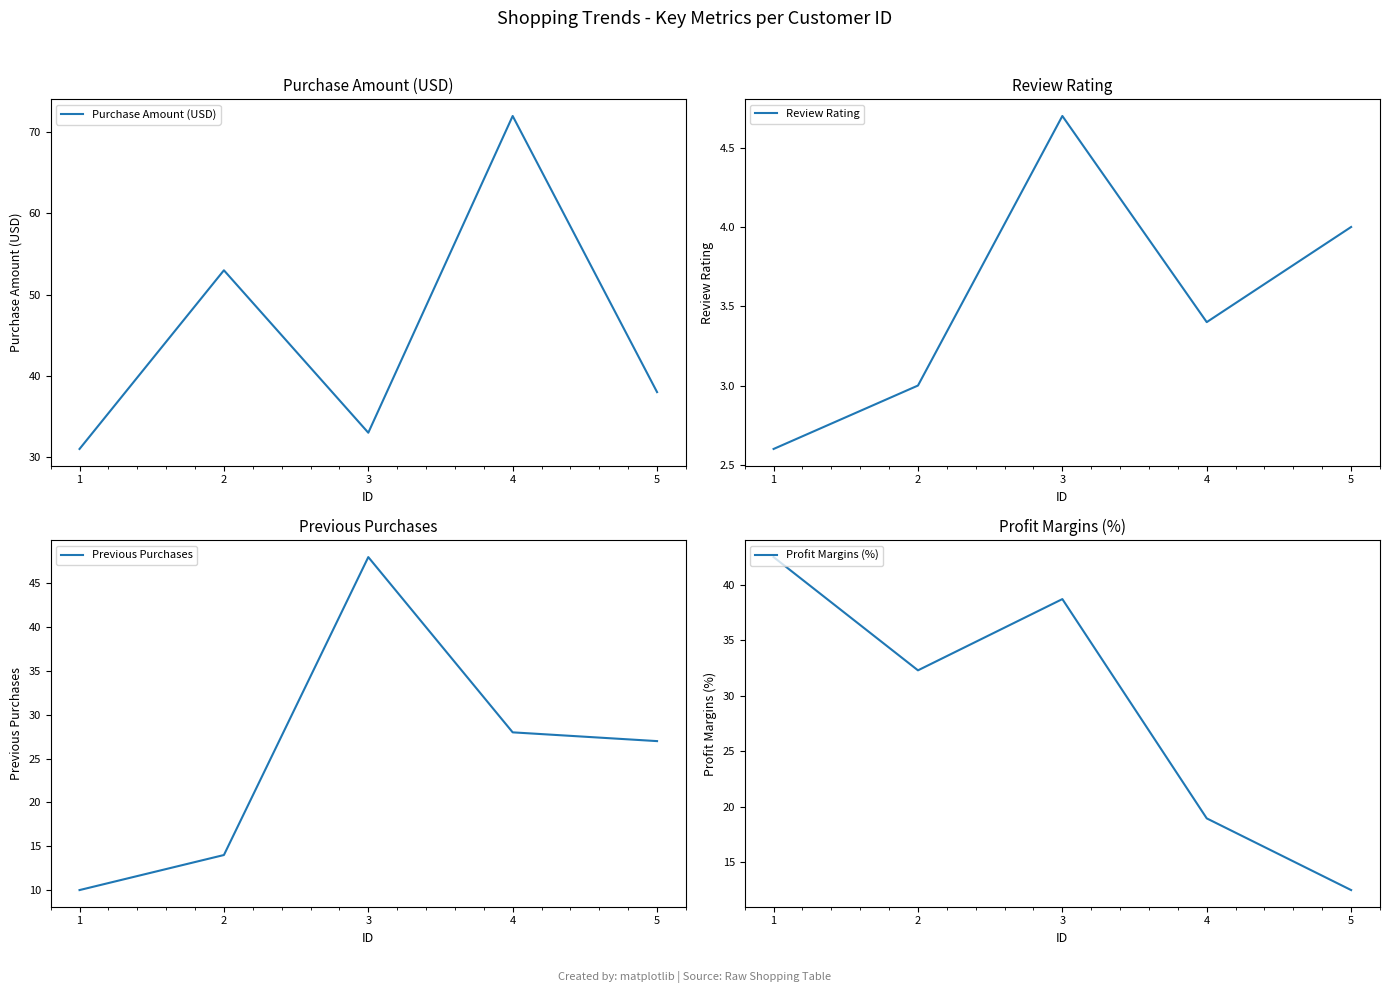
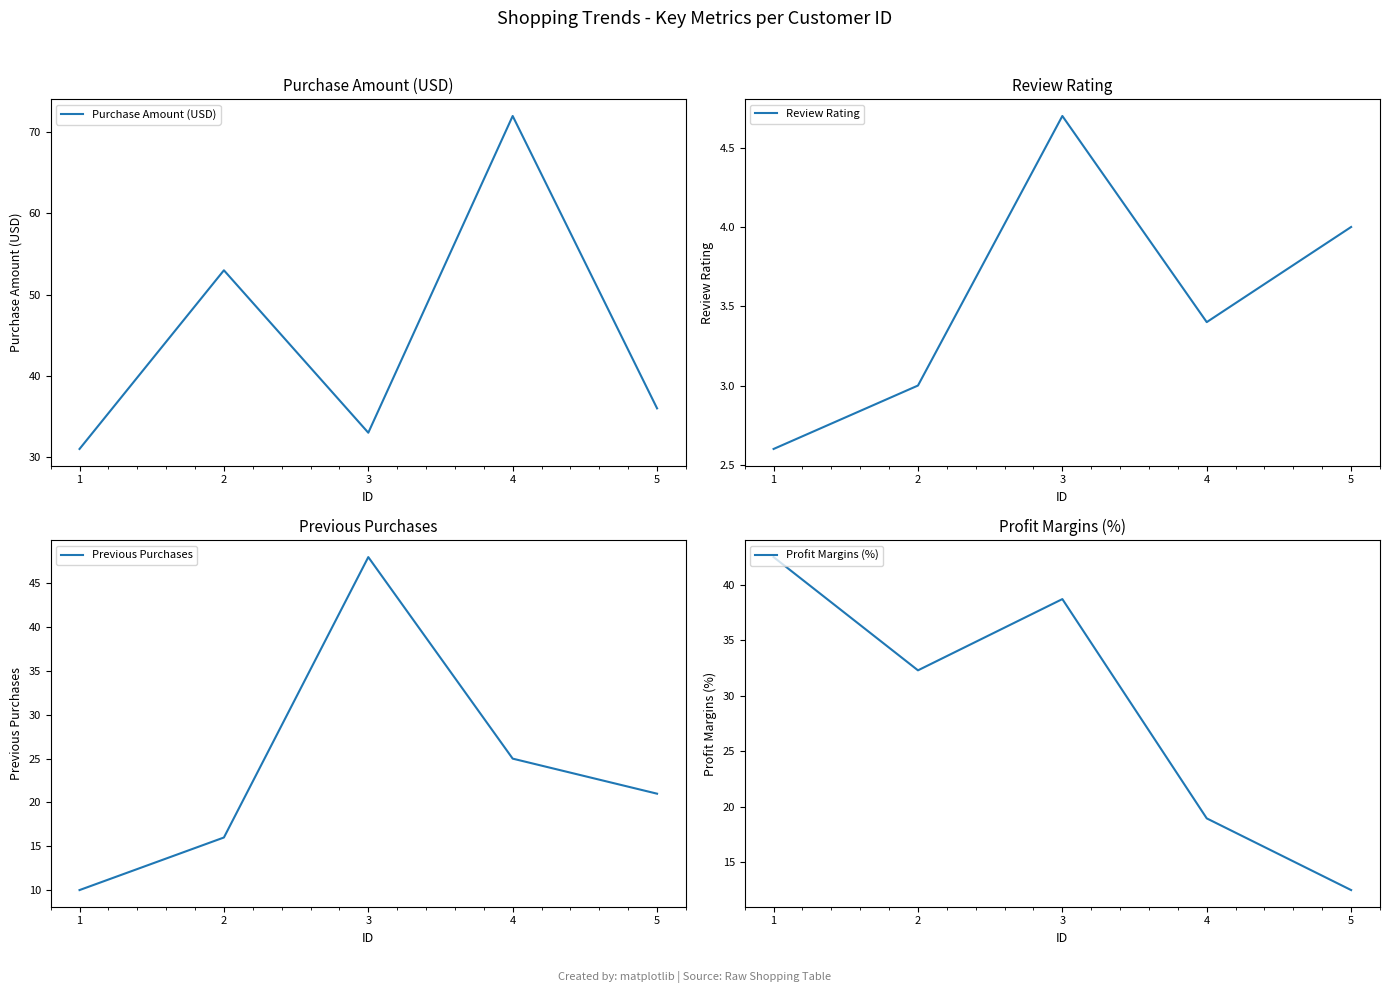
Purchase Amount (USD), 5: 38 -> 36
Previous Purchases, 2: 14 -> 16
Previous Purchases, 4: 28 -> 25
Previous Purchases, 5: 27 -> 21
